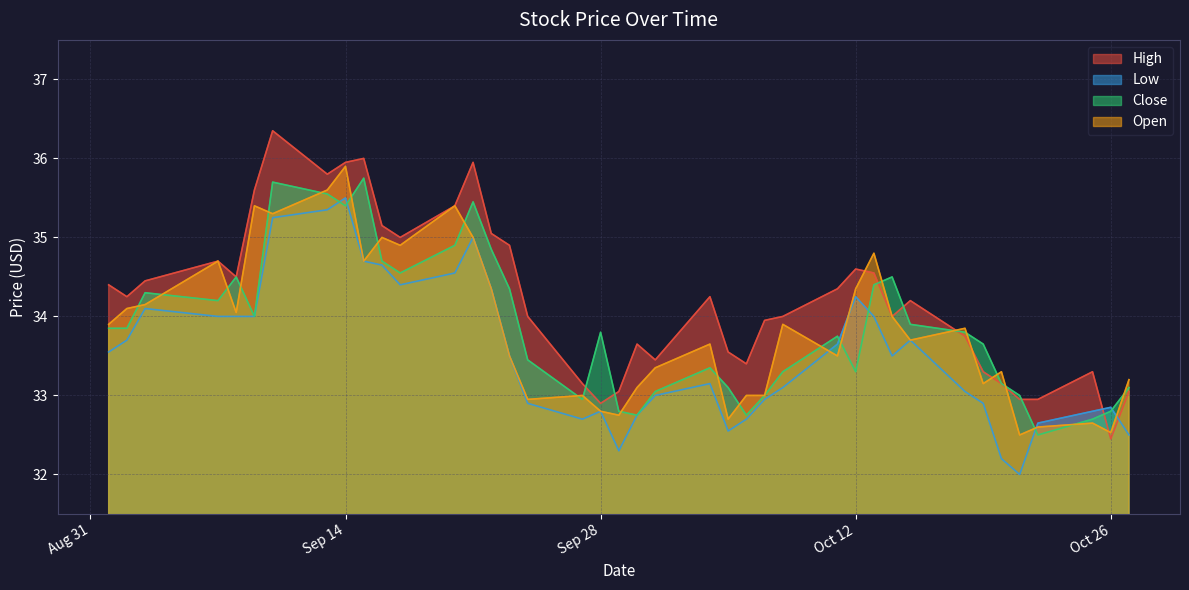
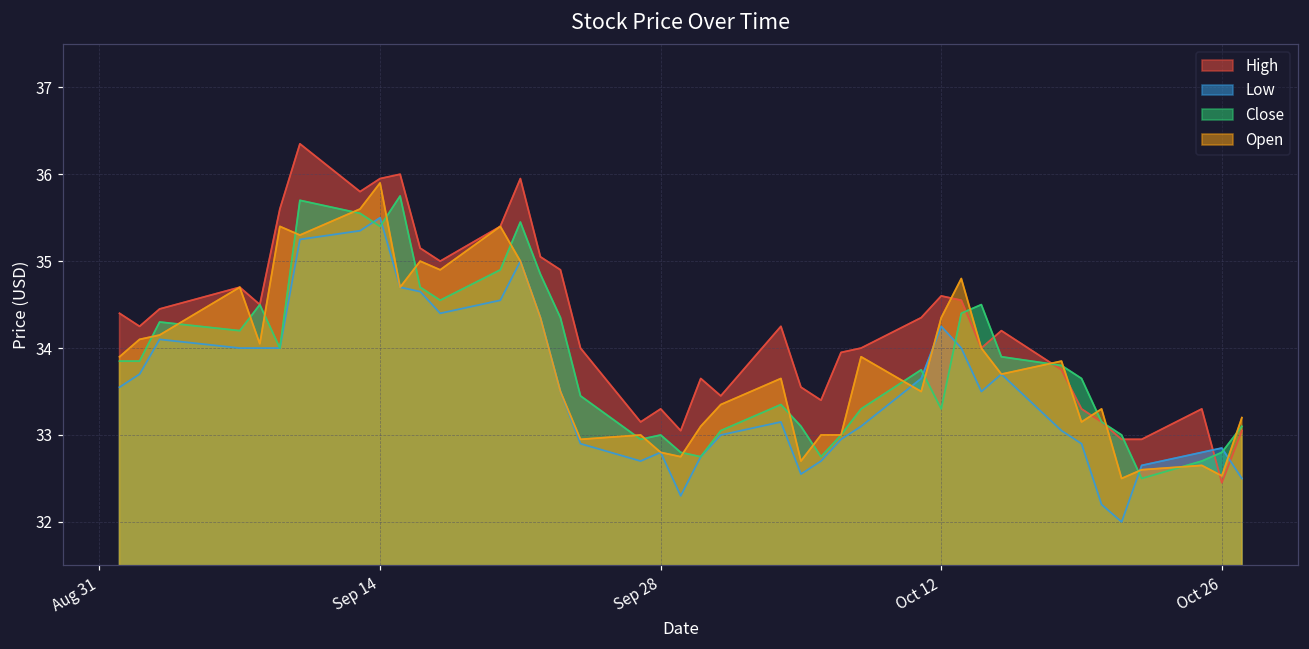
High, Sep 28: 32.9 -> 33.3
Close, Sep 28: 33.8 -> 33.0
